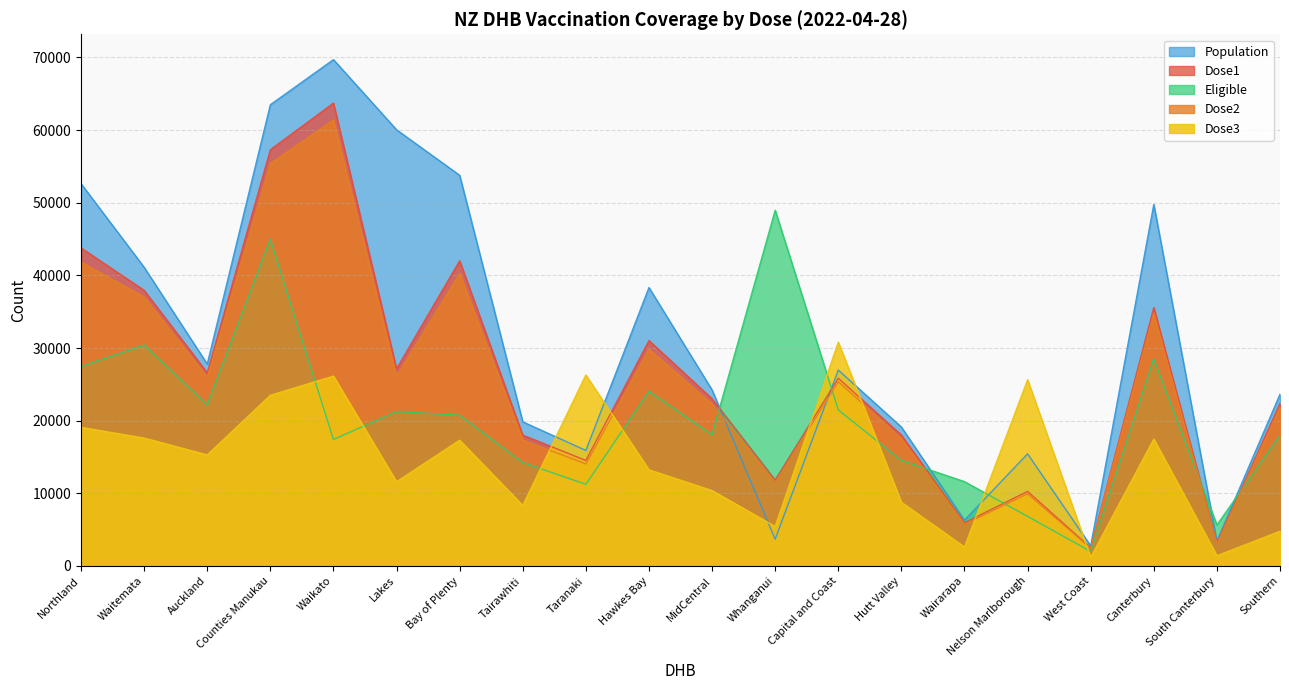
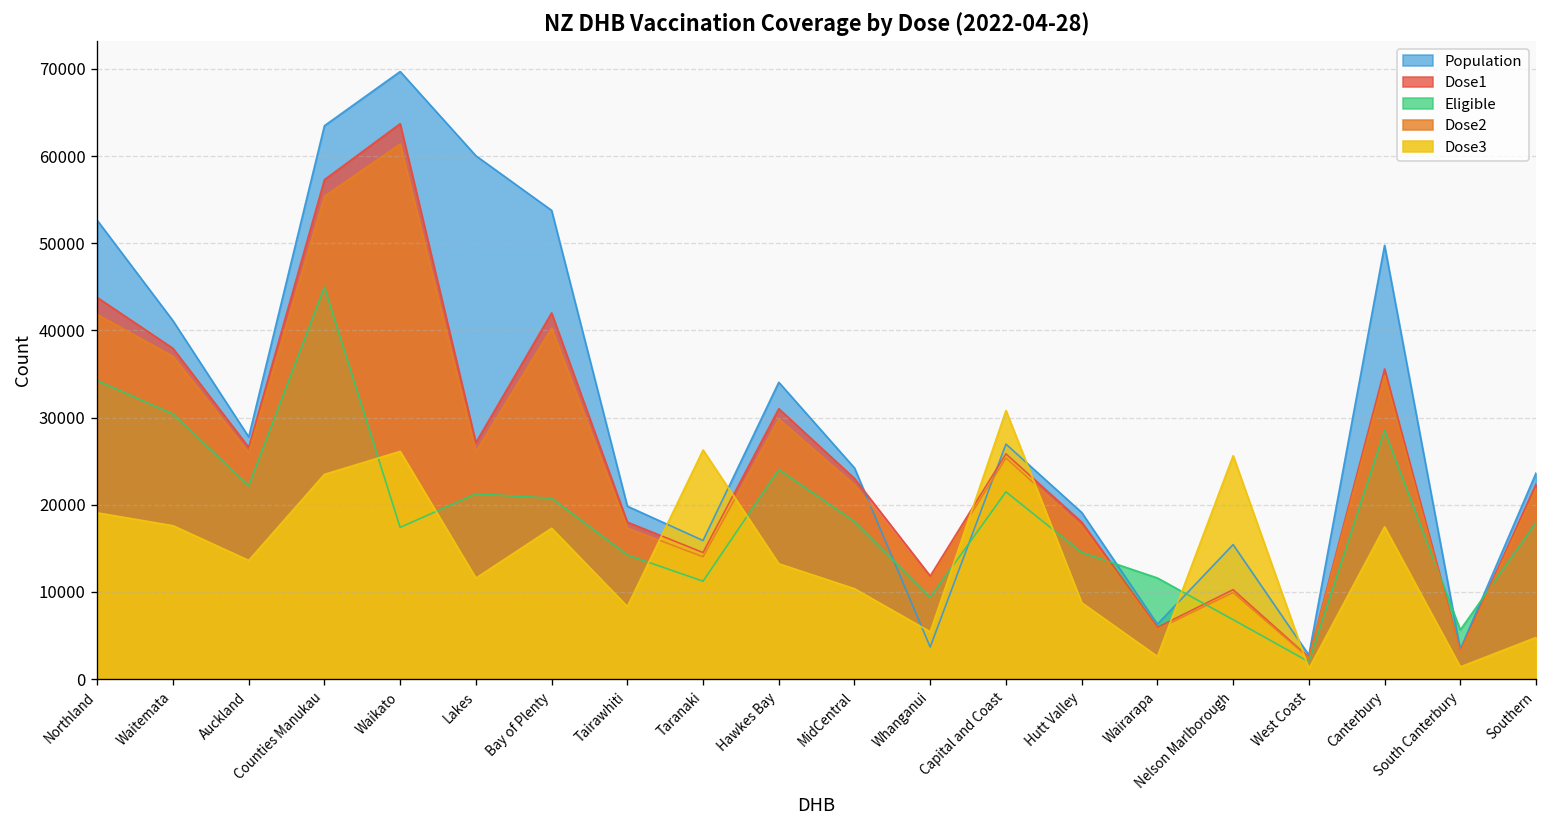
Eligible, Northland: 27000 -> 34000
Dose3, Auckland: 15000 -> 14000
Population, Hawkes Bay: 38000 -> 34000
Eligible, Whanganui: 49000 -> 9000
